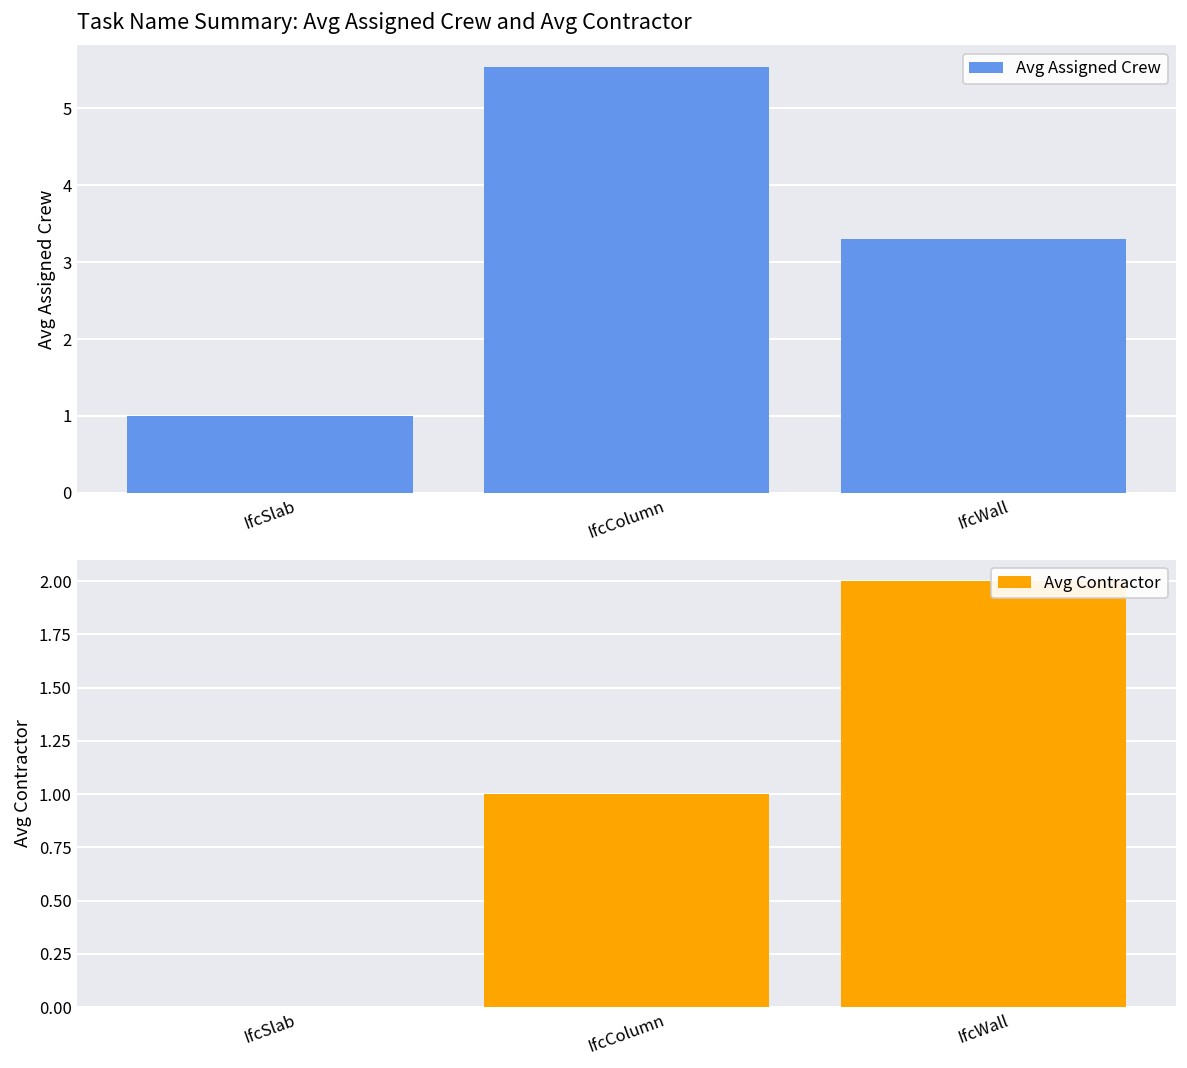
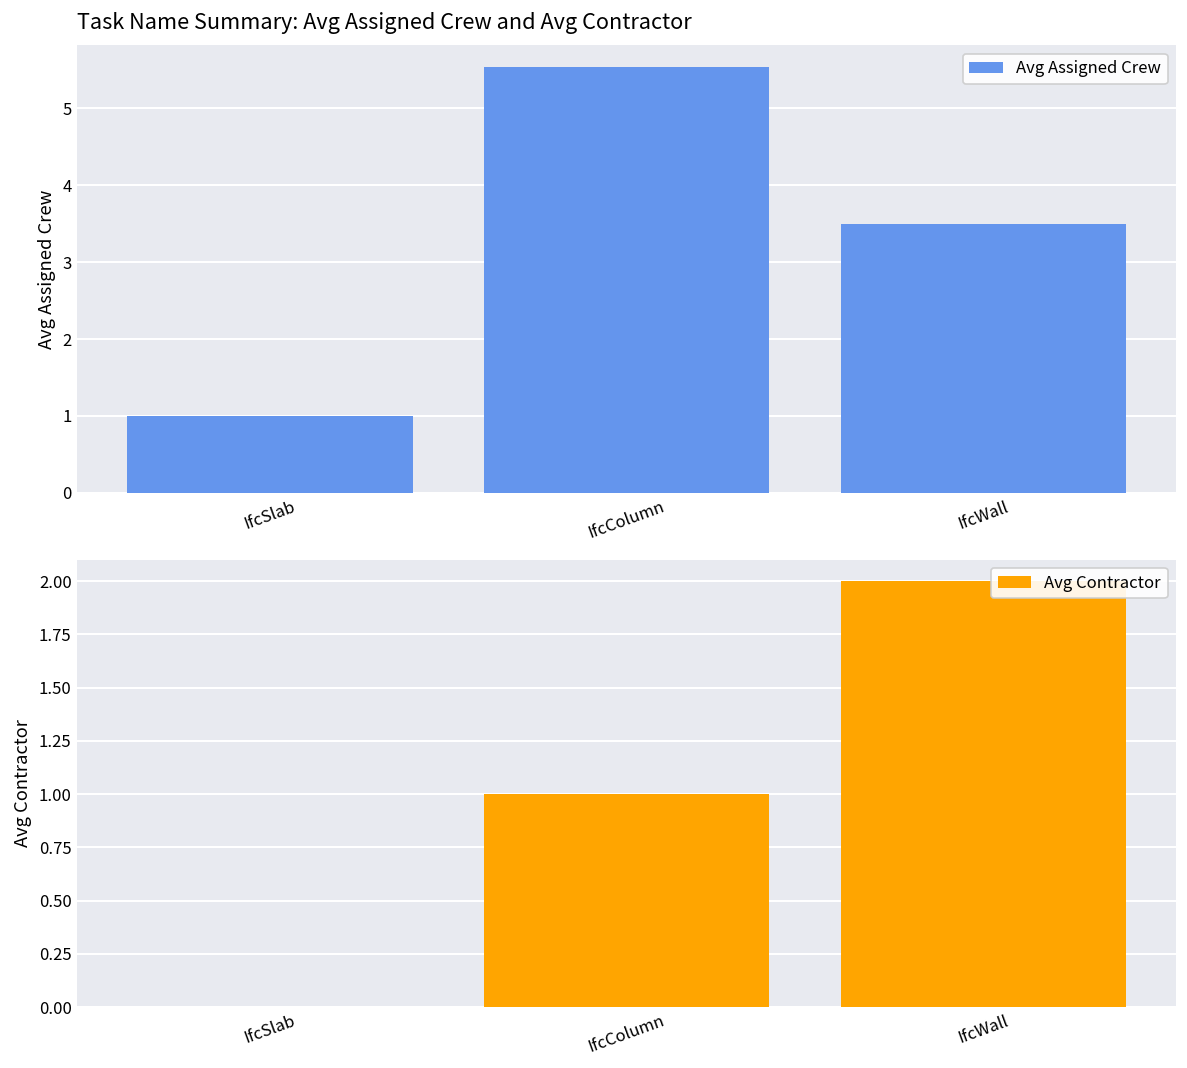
Task Name Summary: Avg Assigned Crew and Avg Contractor, IfcWall: 3.3 -> 3.5
